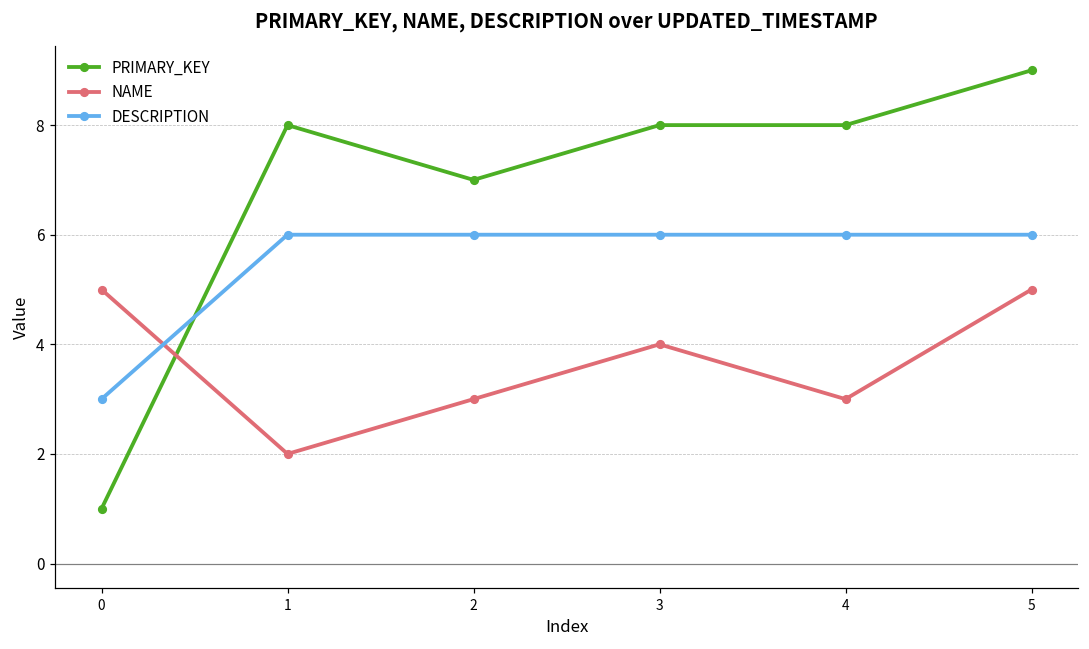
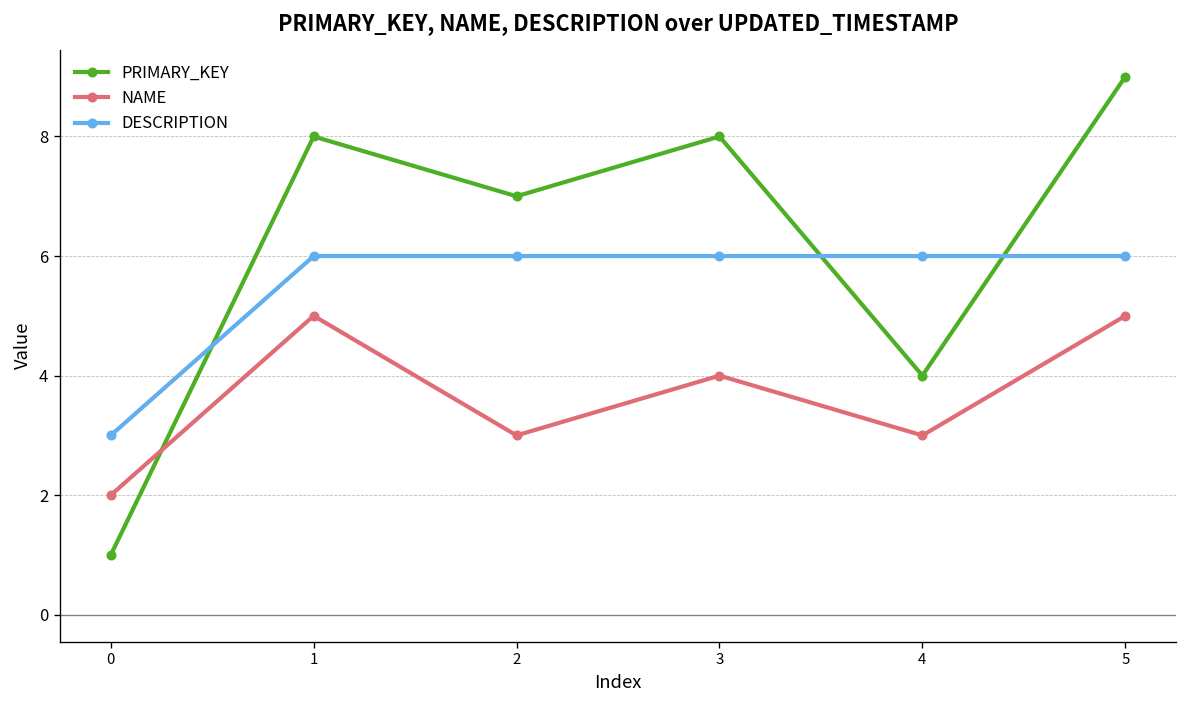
NAME, 0: 5 -> 2
NAME, 1: 2 -> 5
PRIMARY_KEY, 4: 8 -> 4
